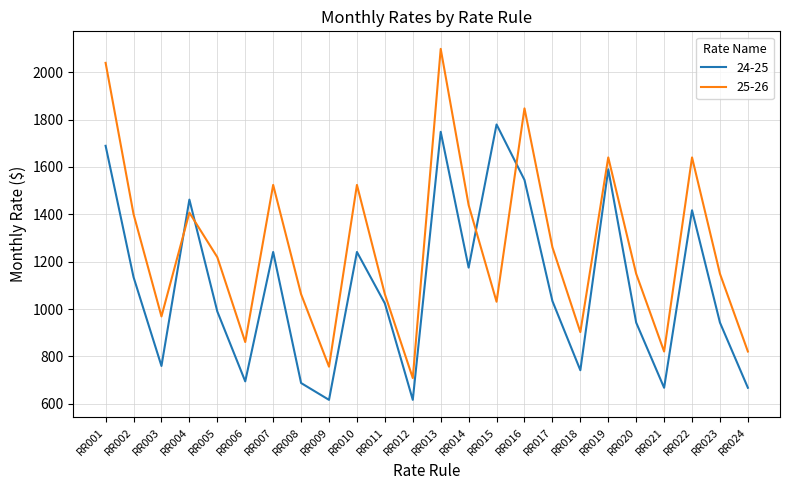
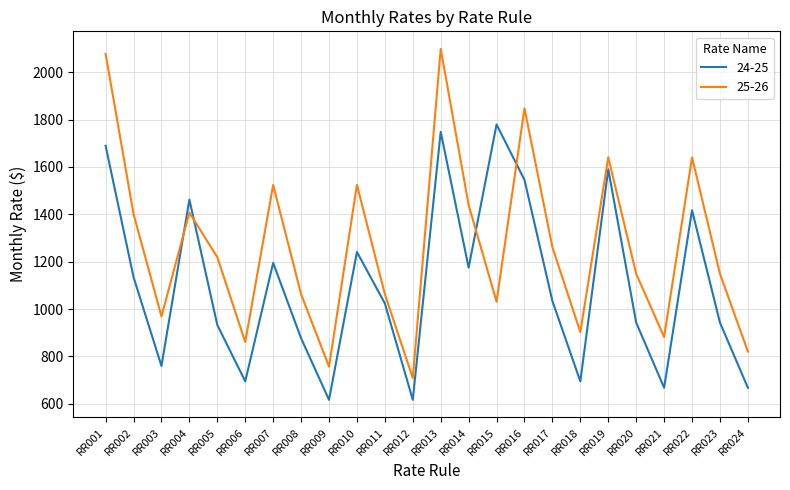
25-26, RR001: 2040 -> 2080
24-25, RR005: 990 -> 930
24-25, RR007: 1240 -> 1200
24-25, RR008: 690 -> 880
24-25, RR018: 740 -> 700
25-26, RR021: 820 -> 880
